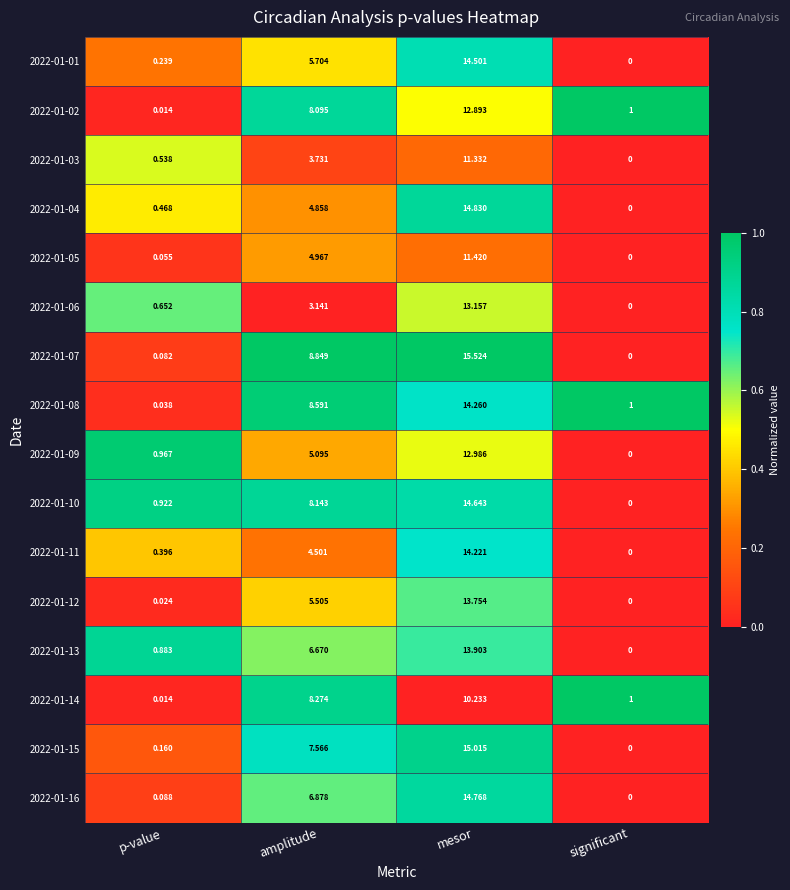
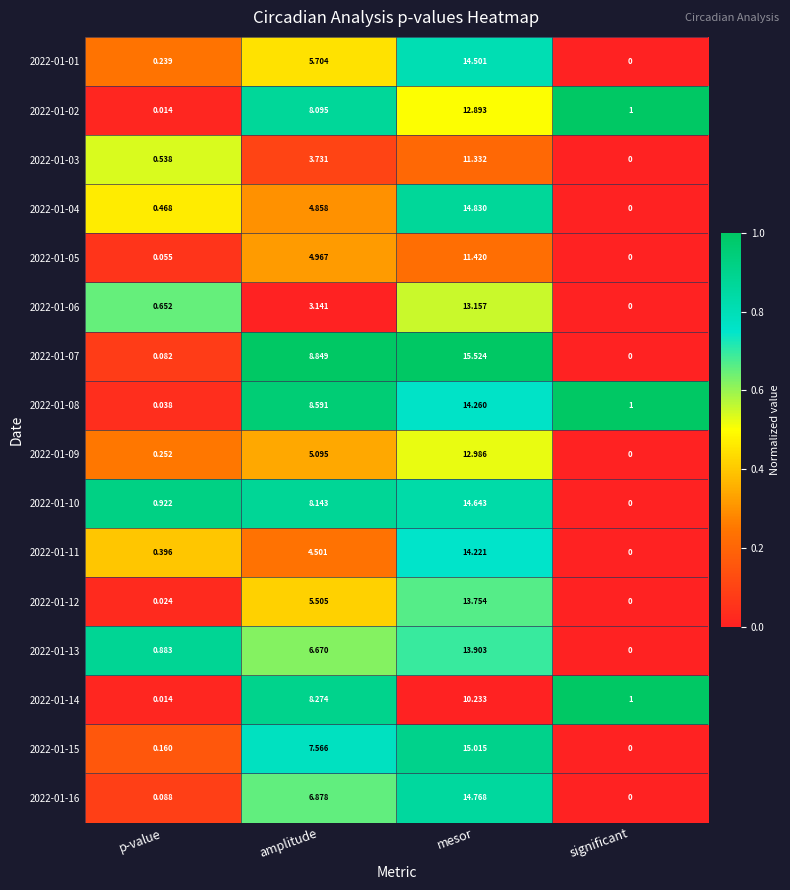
2022-01-09, p-value: 0.967 -> 0.252
